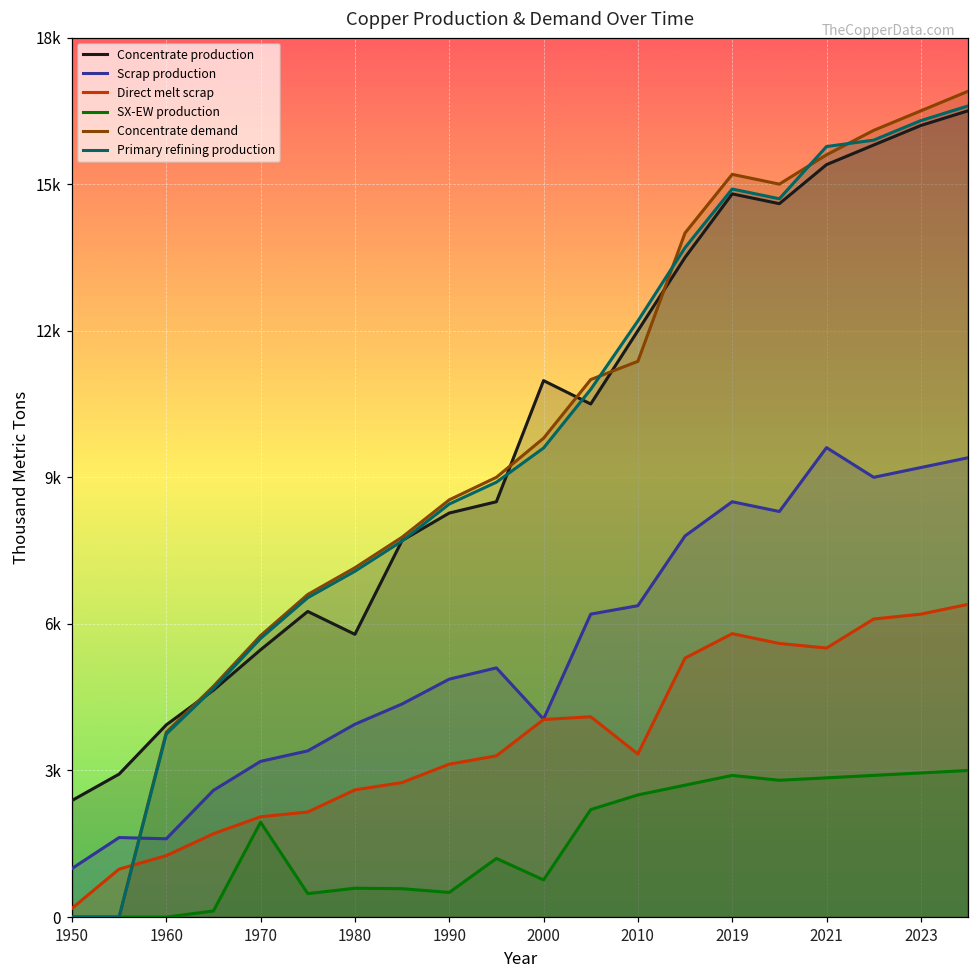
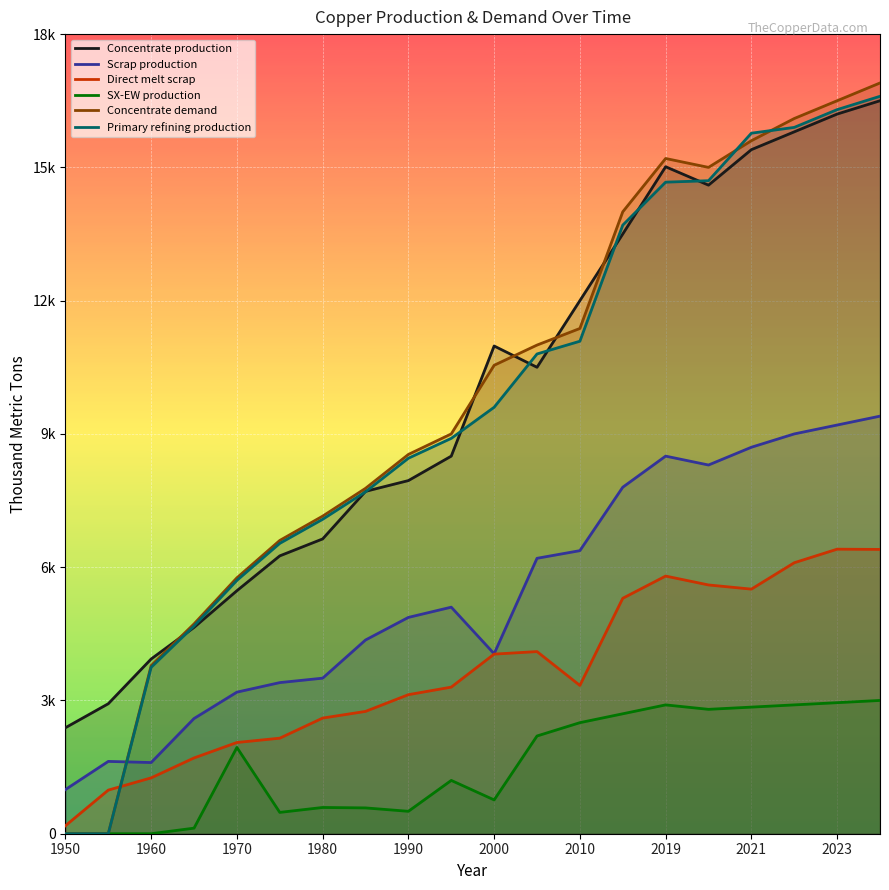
Concentrate production, 1980: 5800 -> 6600
Scrap production, 1980: 3900 -> 3500
Concentrate production, 1990: 8300 -> 7900
Concentrate demand, 2000: 9800 -> 10500
Primary refining production, 2010: 12200 -> 11100
Concentrate production, 2019: 14800 -> 15000
Primary refining production, 2019: 14900 -> 14700
Scrap production, 2021: 9600 -> 8700
Direct melt scrap, 2023: 6200 -> 6400
